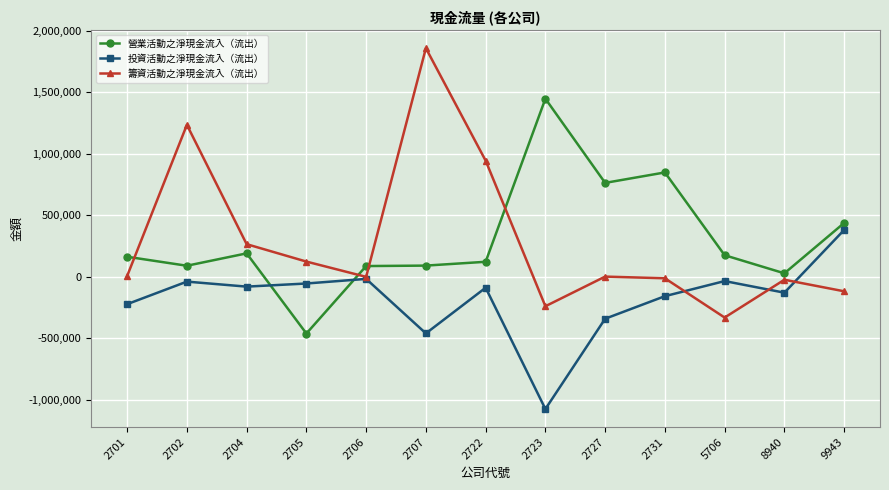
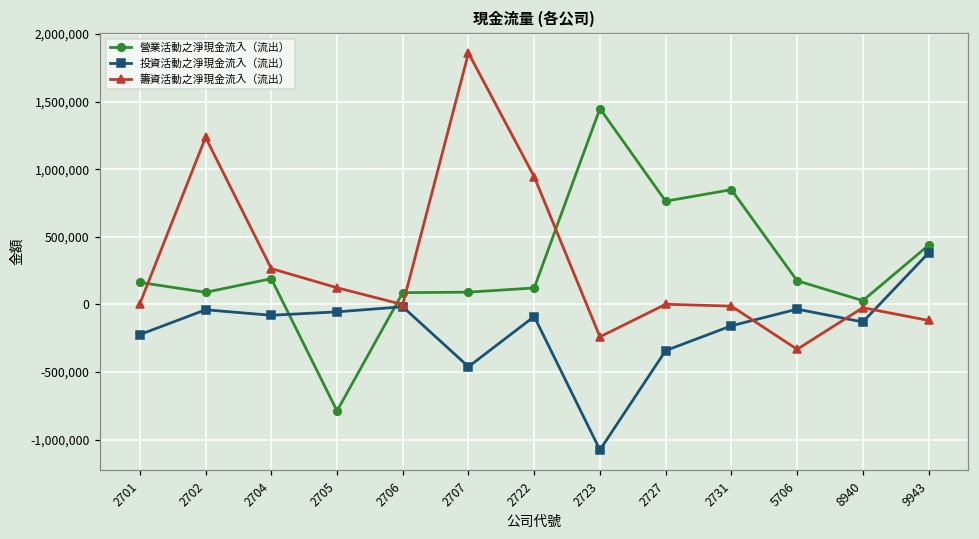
營業活動之淨現金流入（流出）, 2705: -460,000 -> -790,000
